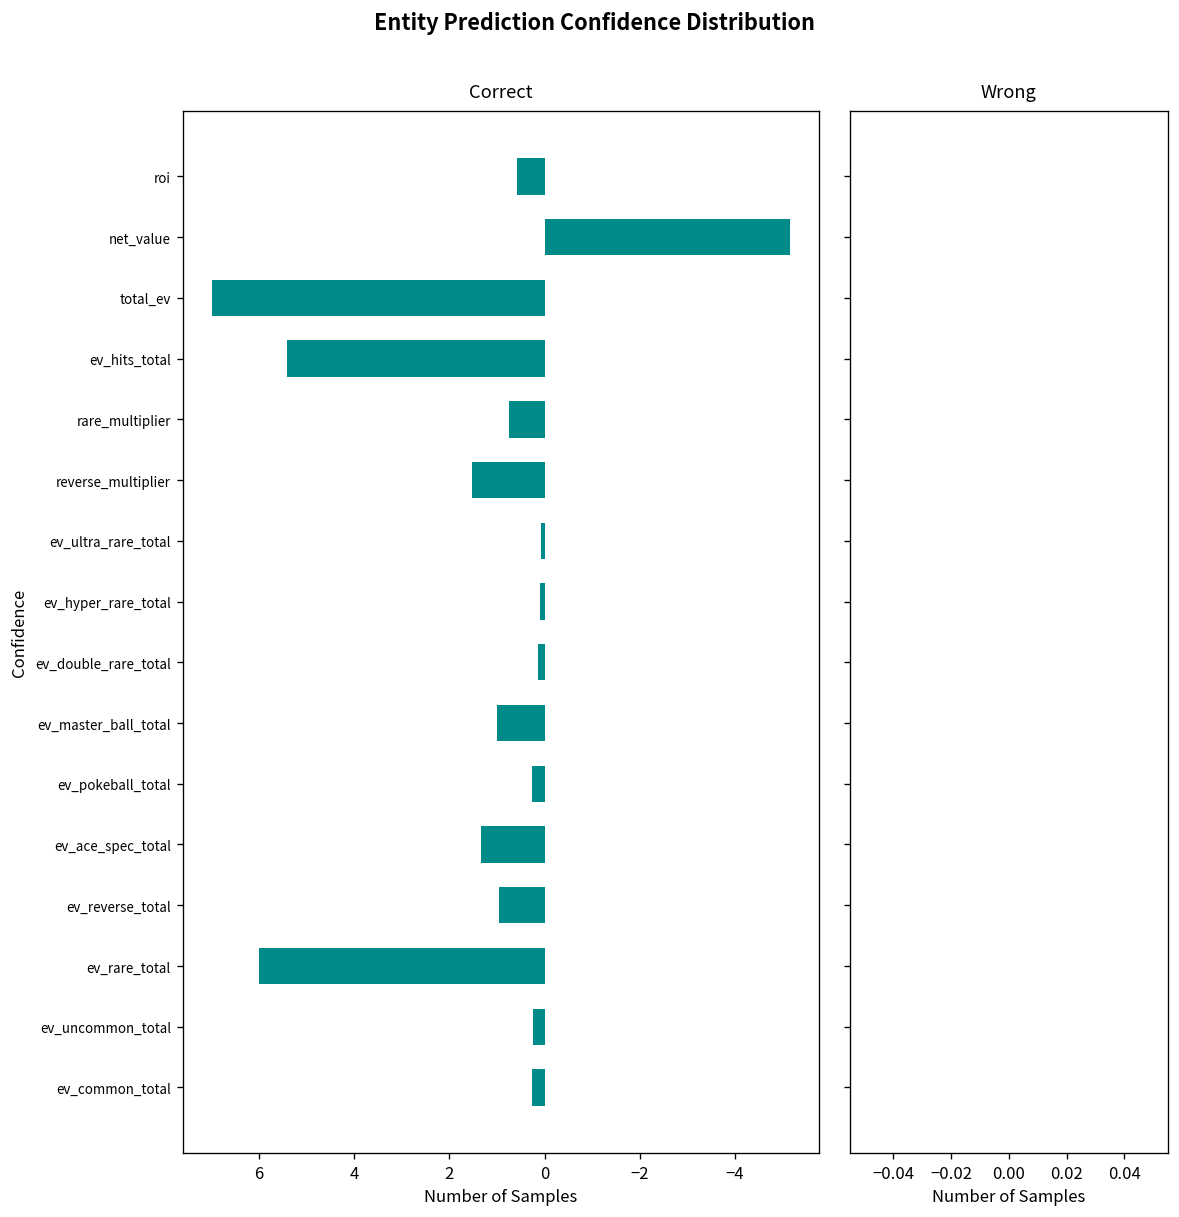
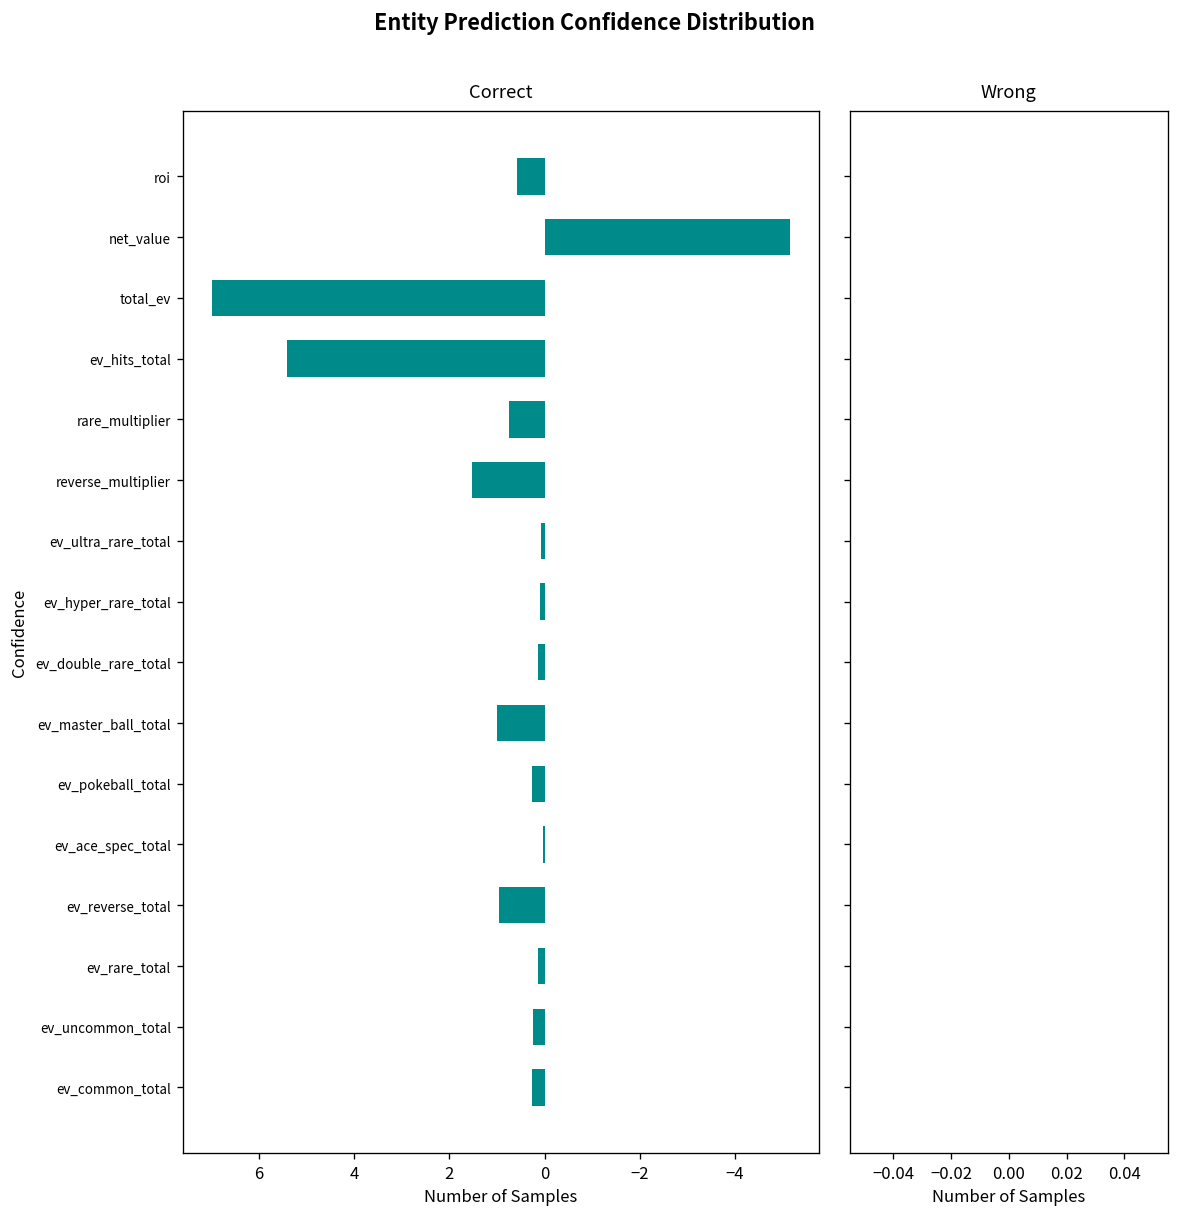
Correct, ev_ace_spec_total: 1.3 -> 0.0
Correct, ev_rare_total: 6.0 -> 0.1
